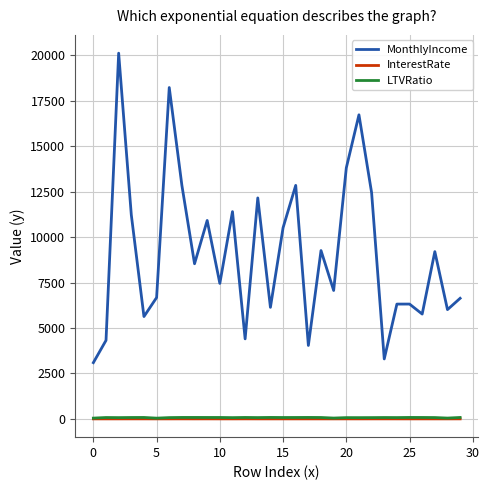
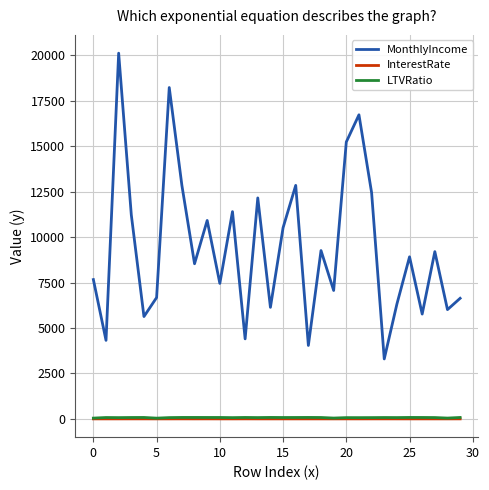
MonthlyIncome, 0: 3100 -> 7700
MonthlyIncome, 20: 13800 -> 15200
MonthlyIncome, 25: 6300 -> 8900
